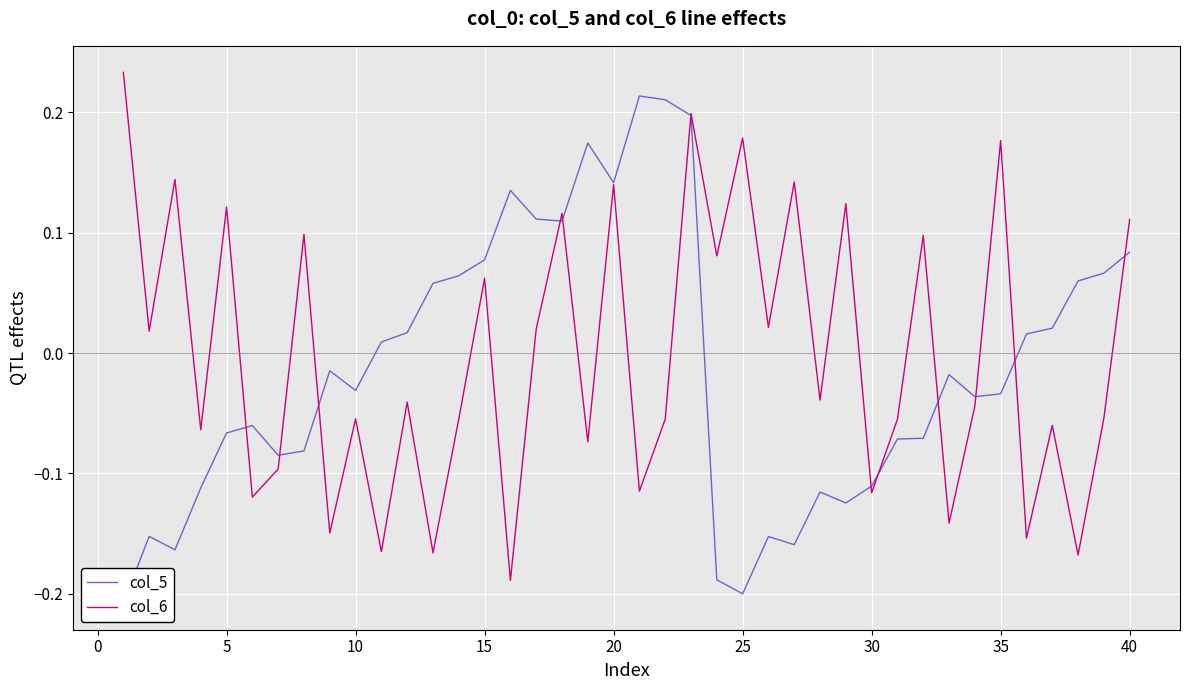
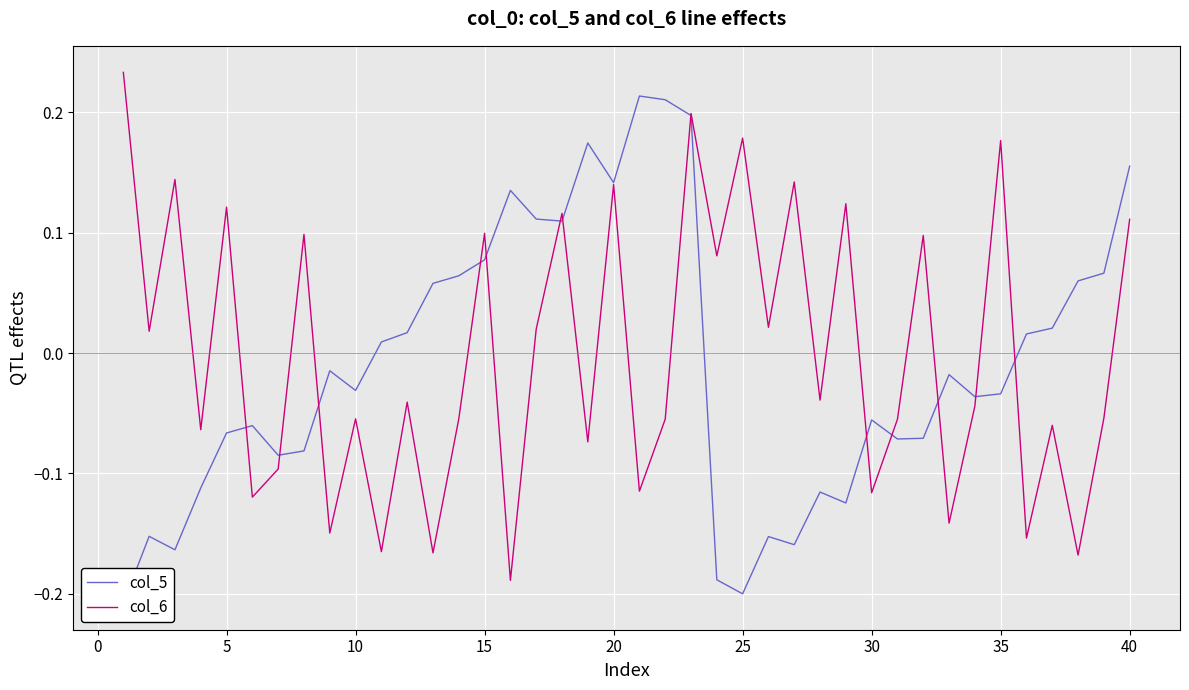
col_6, 15: 0.062 -> 0.099
col_5, 30: -0.110 -> -0.056
col_5, 40: 0.084 -> 0.155
